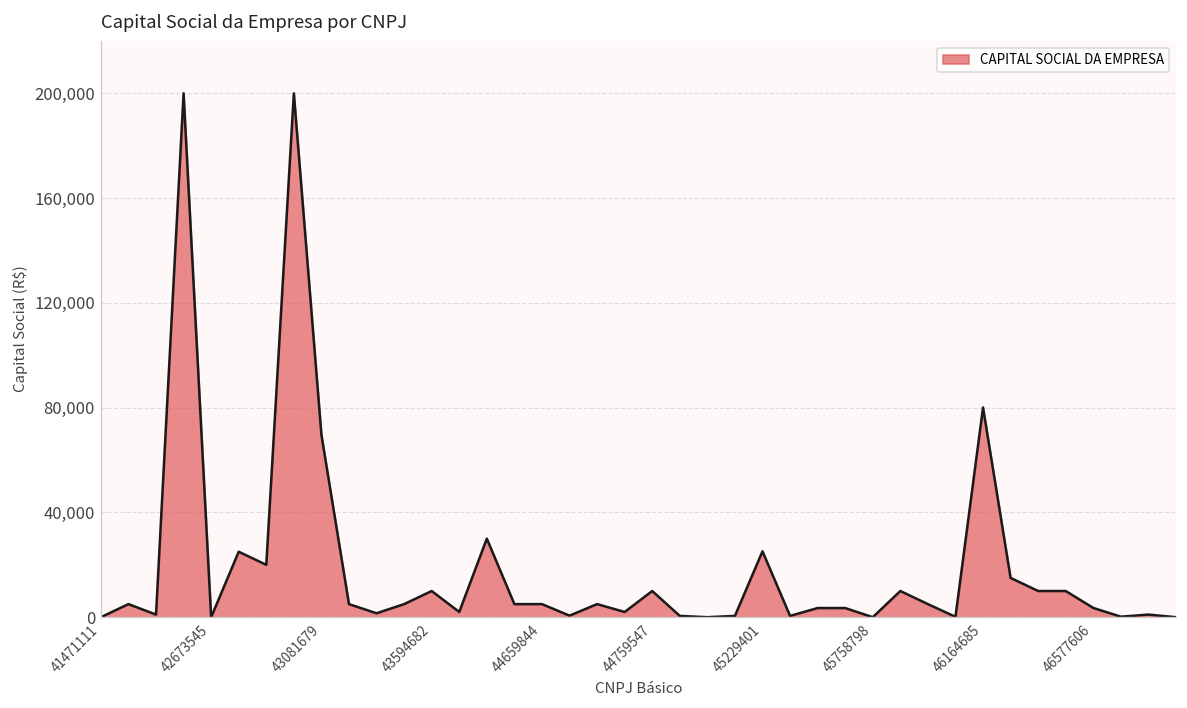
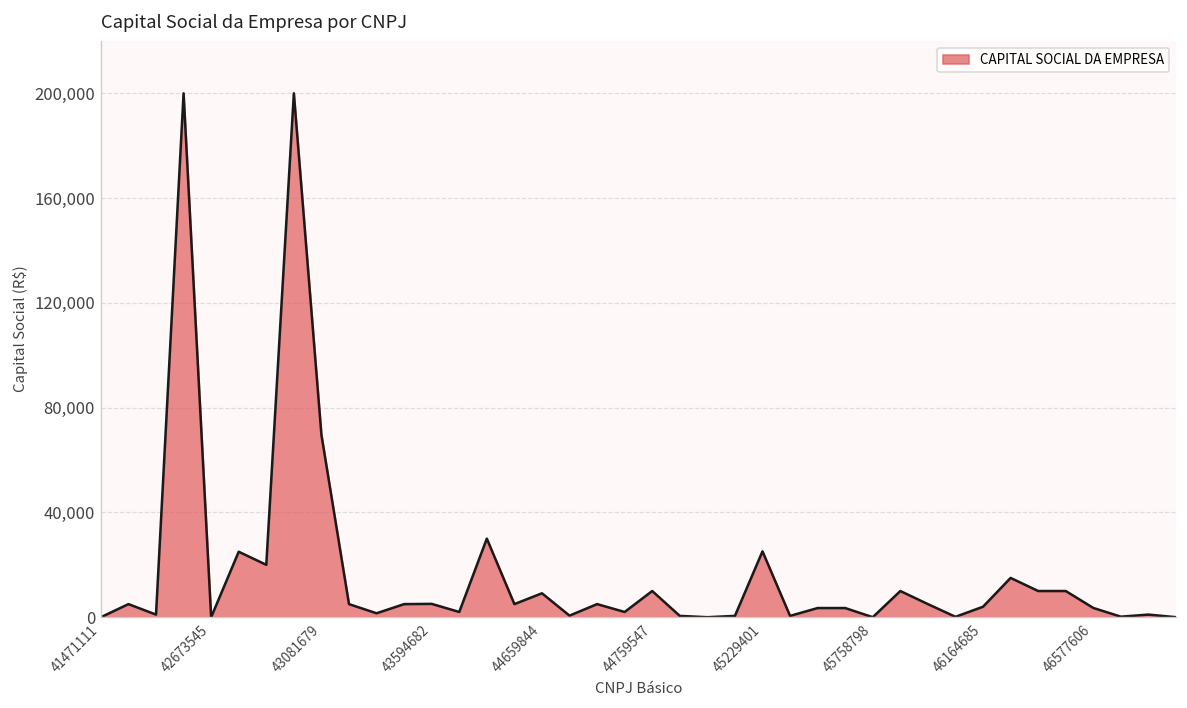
43594682: 10,000 -> 5,000
44659844: 5,000 -> 9,000
46164685: 80,000 -> 4,000
